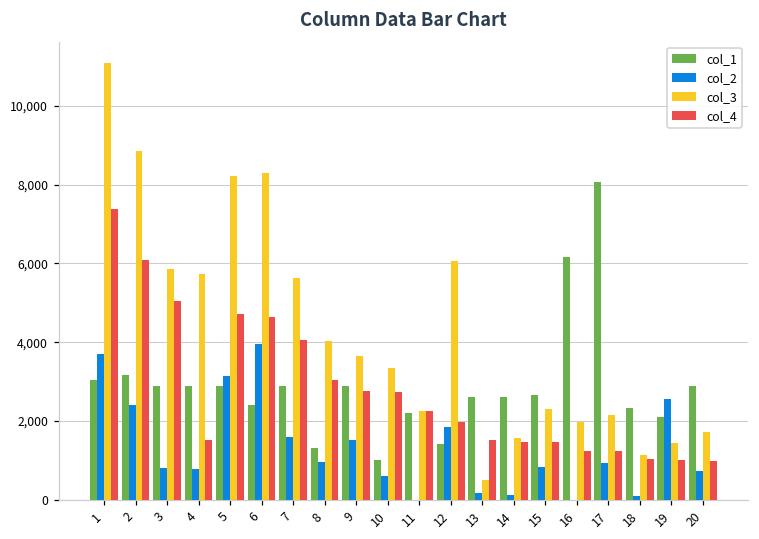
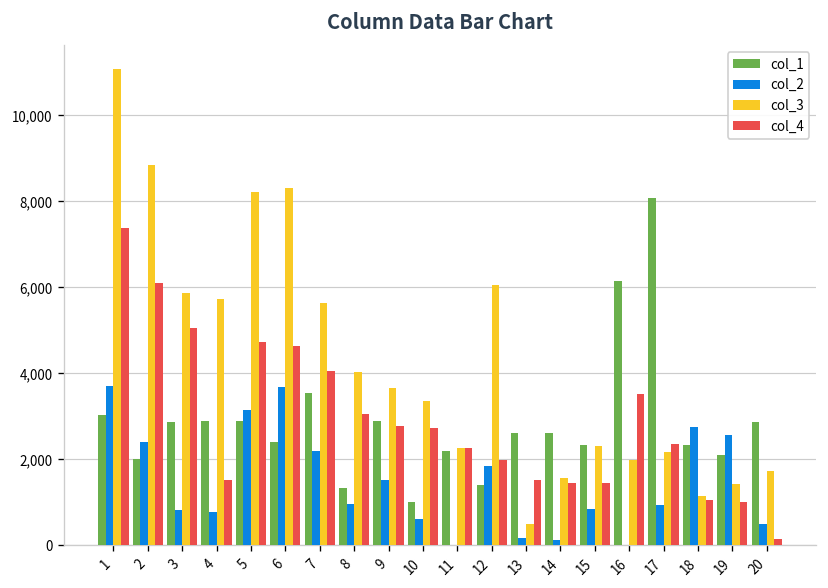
col_1, 2: 3,200 -> 2,000
col_2, 6: 4,000 -> 3,700
col_1, 7: 2,900 -> 3,600
col_2, 7: 1,600 -> 2,200
col_1, 15: 2,700 -> 2,300
col_4, 16: 1,200 -> 3,500
col_4, 17: 1,200 -> 2,300
col_2, 18: 100 -> 2,800
col_2, 20: 700 -> 500
col_4, 20: 1,000 -> 100
